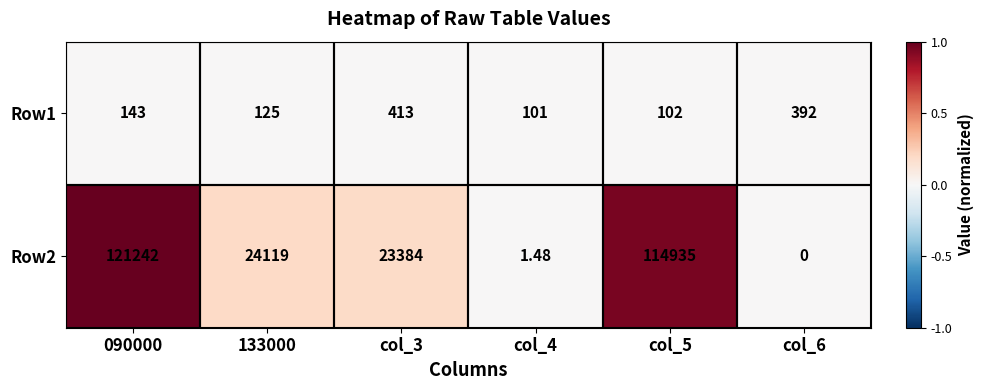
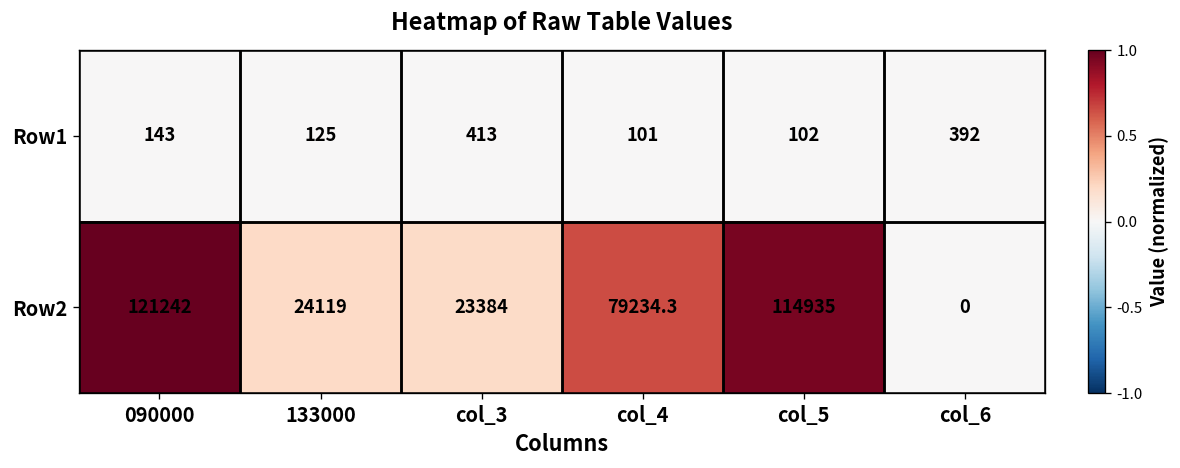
Row2, col_4: 1.48 -> 79234.3
